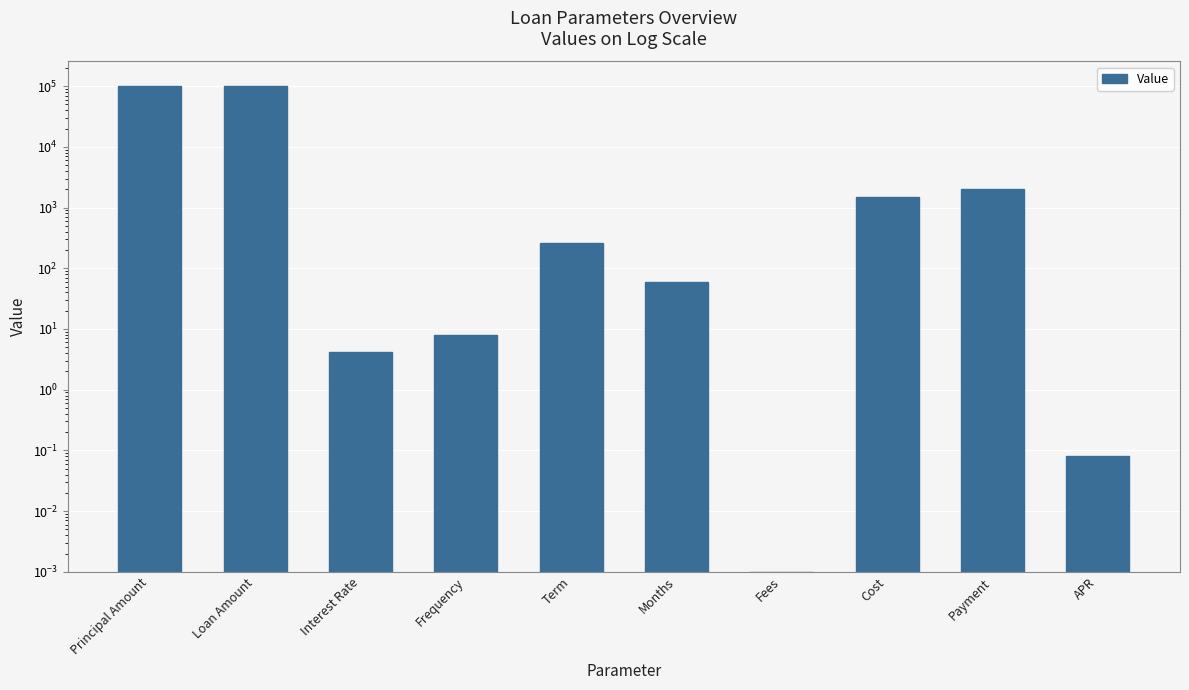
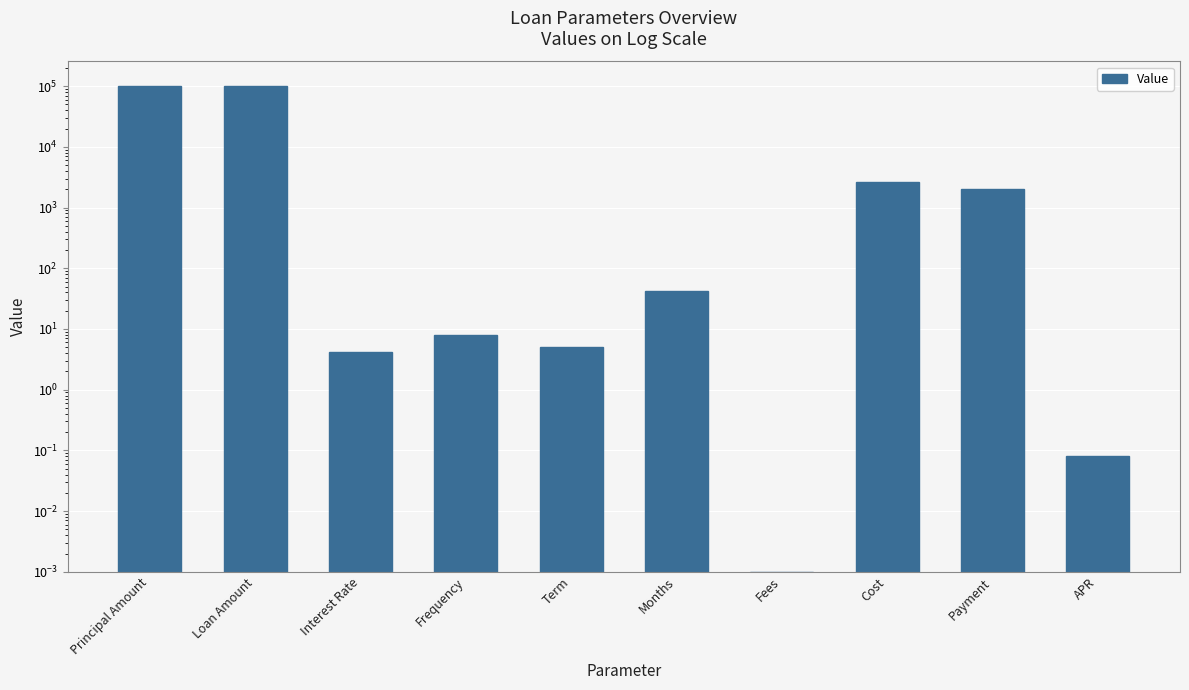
Term: 300 -> 5
Months: 60 -> 40
Cost: 1500 -> 2600
